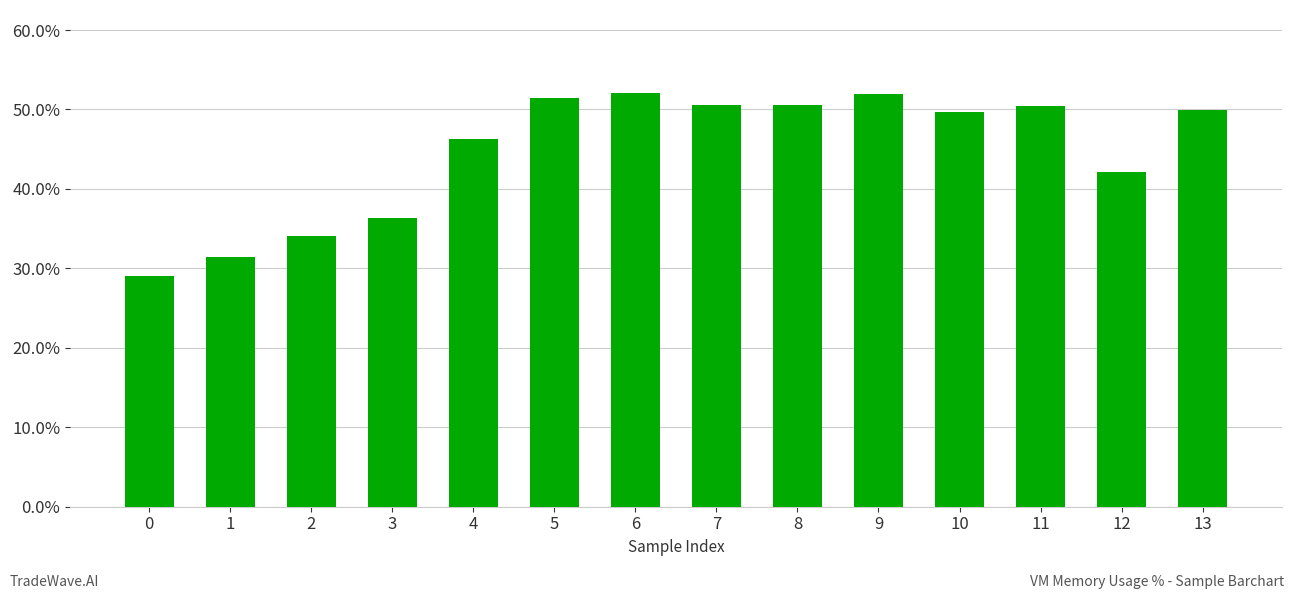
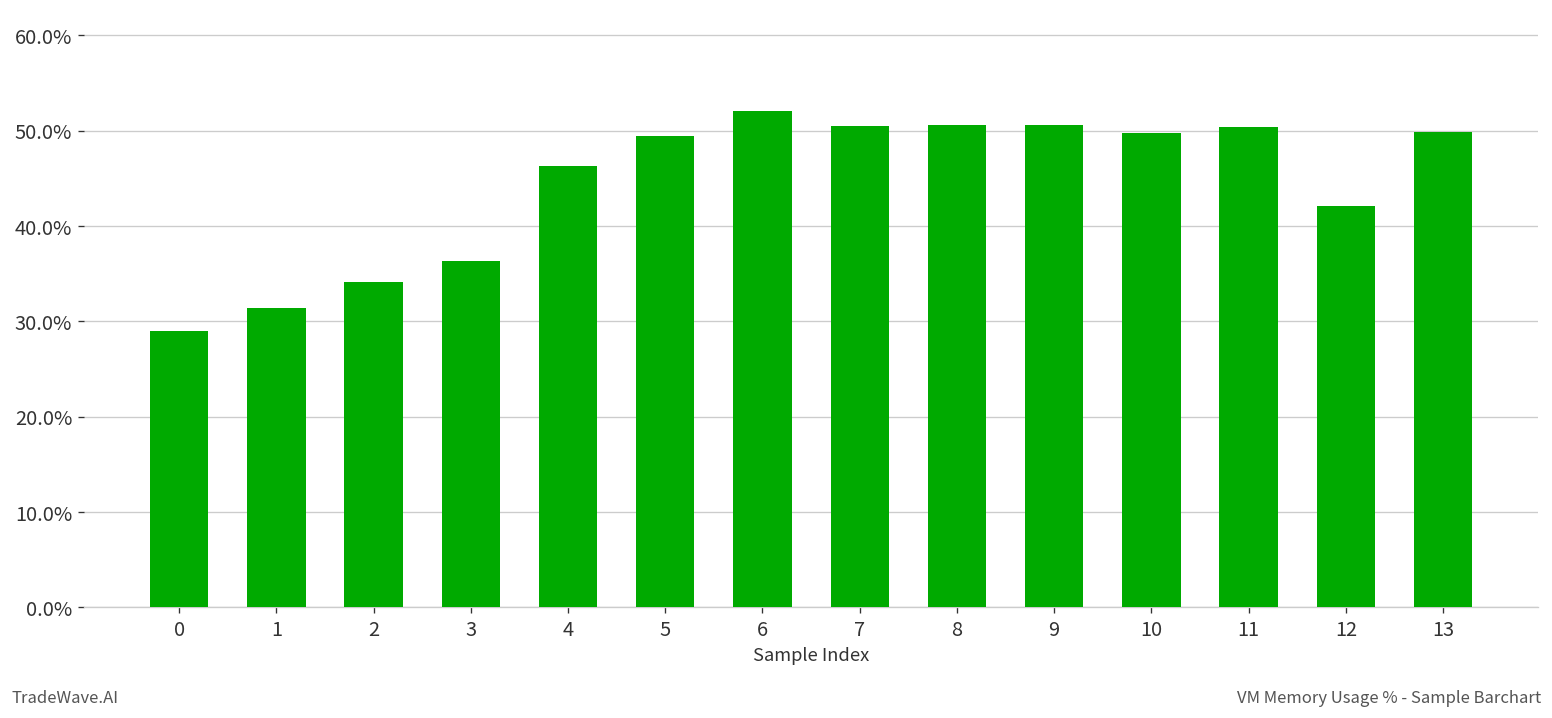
5: 52% -> 49%
9: 52% -> 51%
